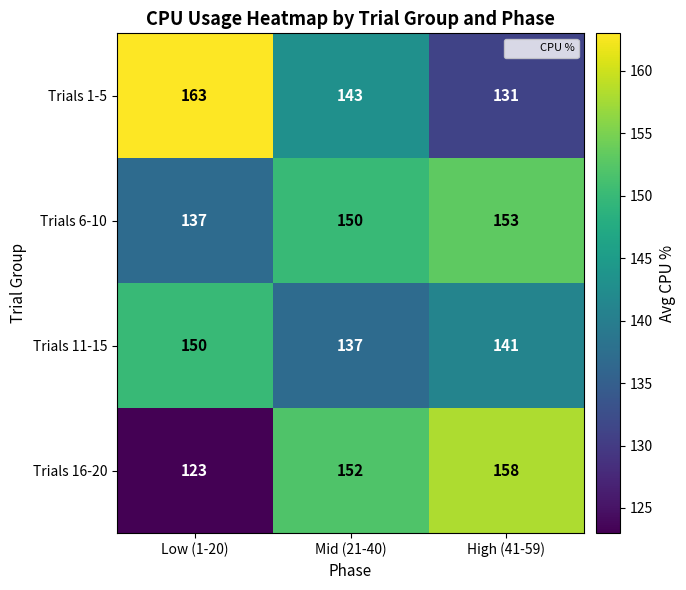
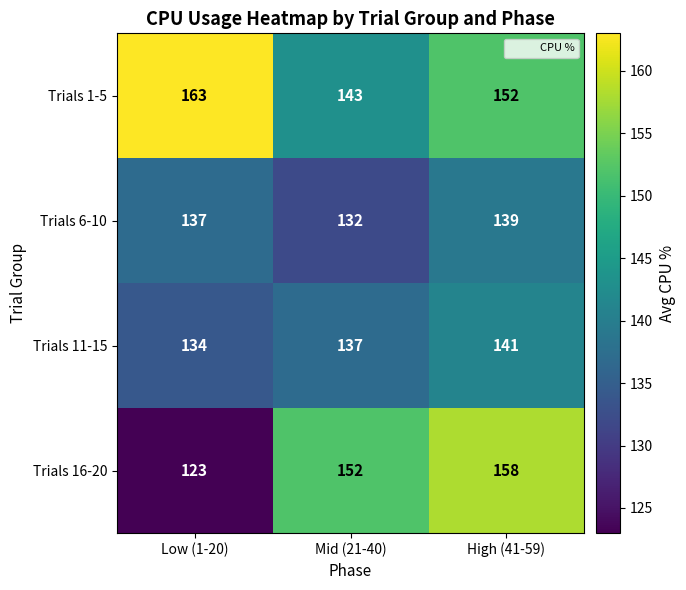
Trials 1-5, High (41-59): 131 -> 152
Trials 6-10, Mid (21-40): 150 -> 132
Trials 6-10, High (41-59): 153 -> 139
Trials 11-15, Low (1-20): 150 -> 134
